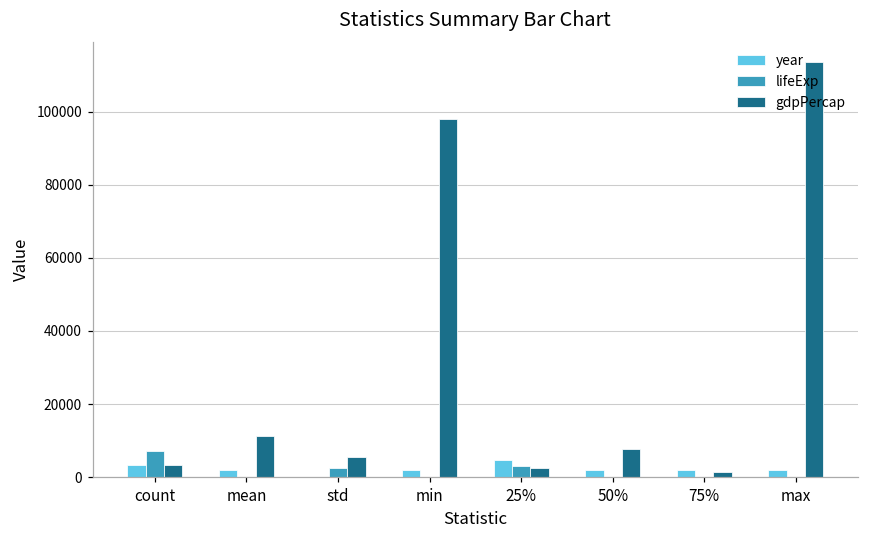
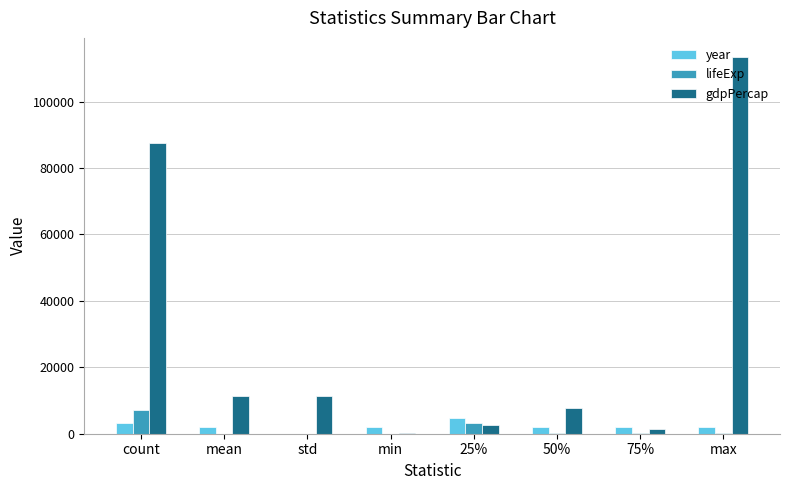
gdpPercap, count: 3000 -> 87000
lifeExp, std: 3000 -> 0
gdpPercap, std: 6000 -> 11000
gdpPercap, min: 98000 -> 0
